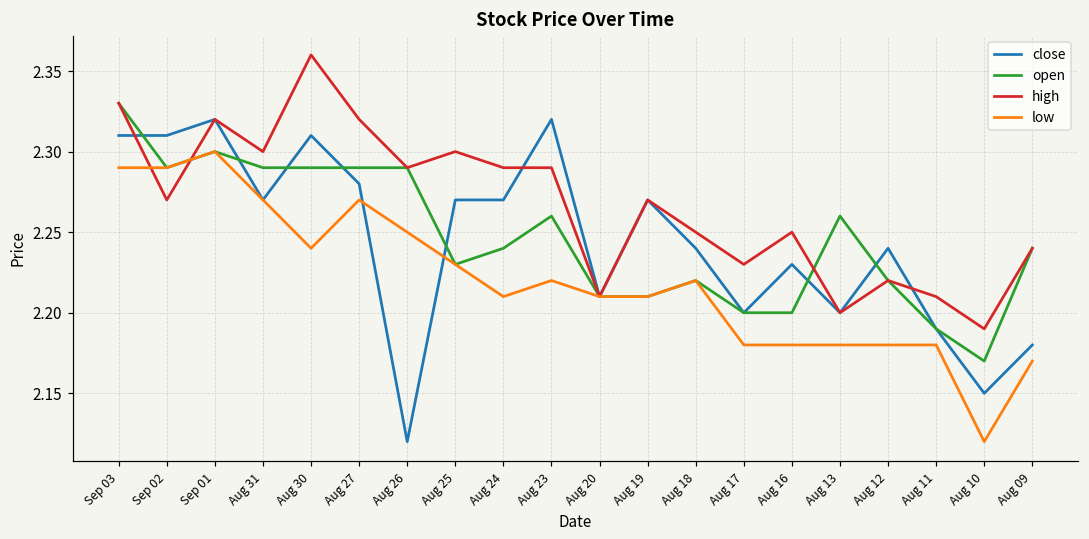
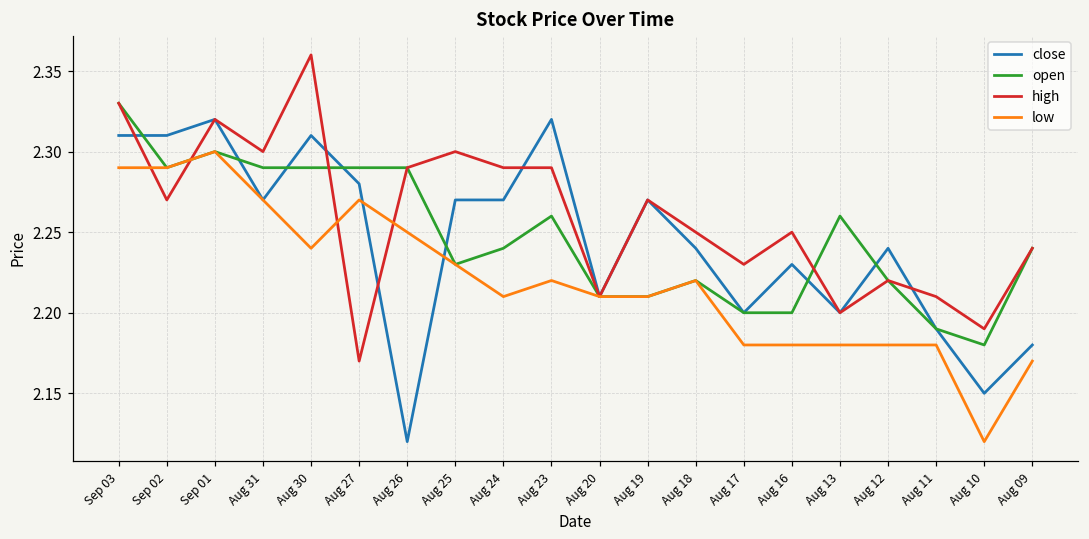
high, Aug 27: 2.32 -> 2.17
open, Aug 10: 2.17 -> 2.18
